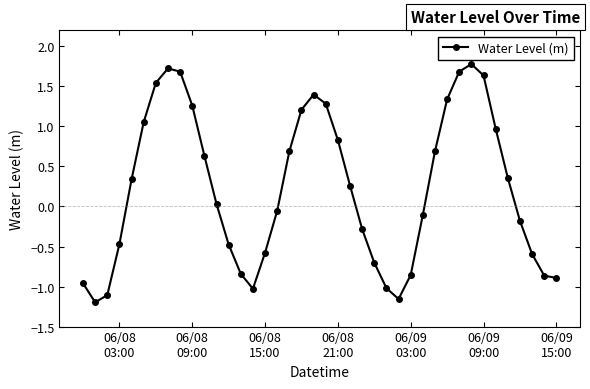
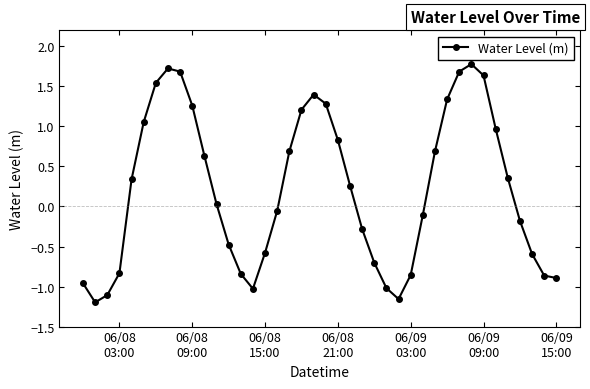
06/08 03:00: -0.5 -> -0.8
